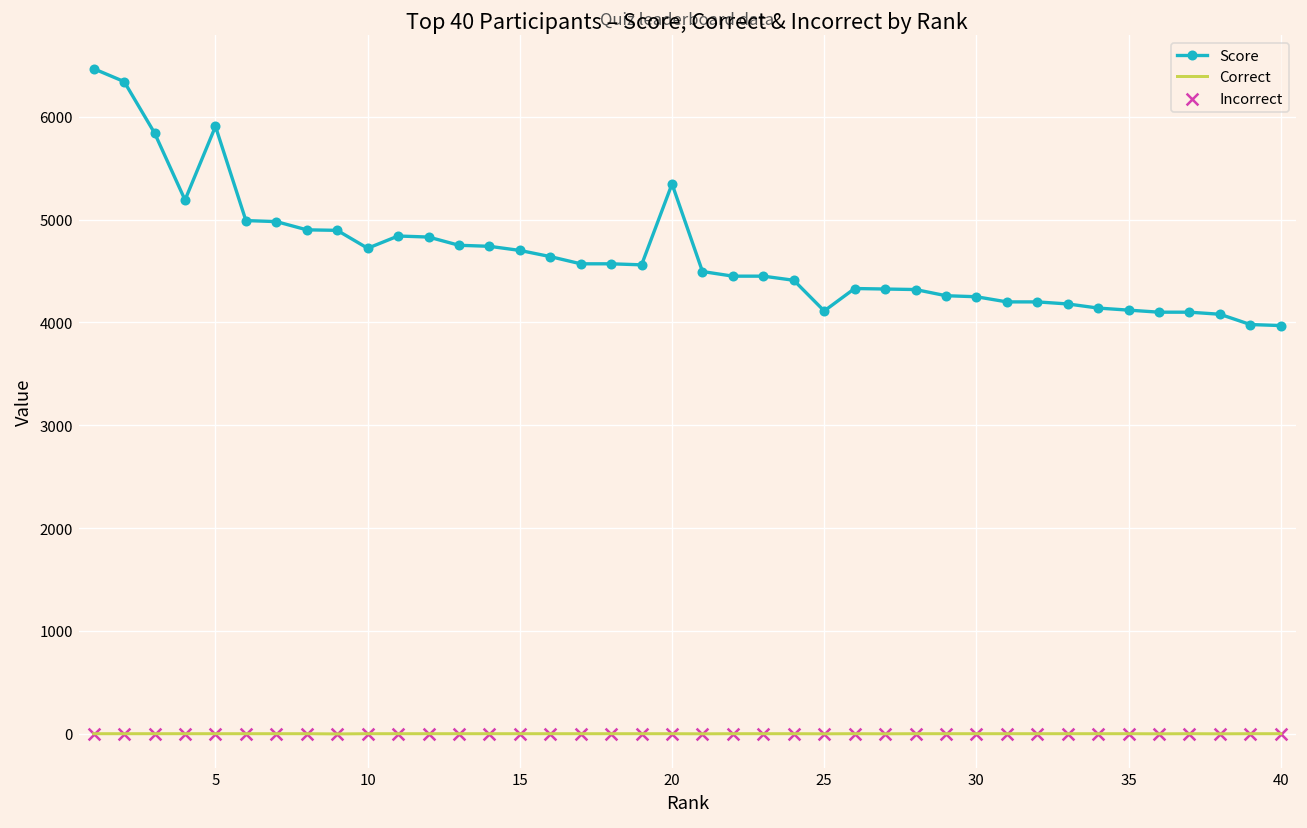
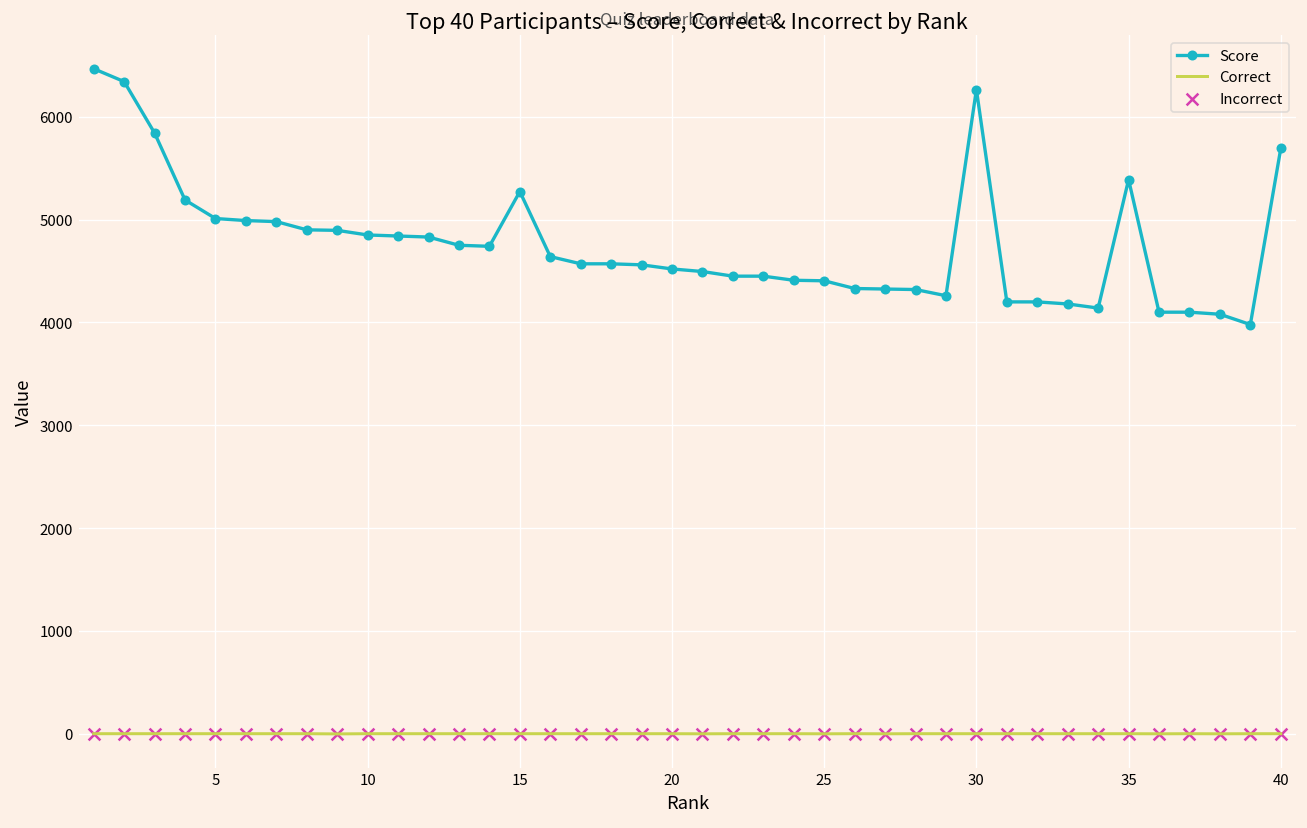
Score, 5: 5900 -> 5000
Score, 10: 4700 -> 4900
Score, 15: 4700 -> 5300
Score, 20: 5300 -> 4500
Score, 25: 4100 -> 4400
Score, 30: 4300 -> 6300
Score, 35: 4100 -> 5400
Score, 40: 4000 -> 5700
